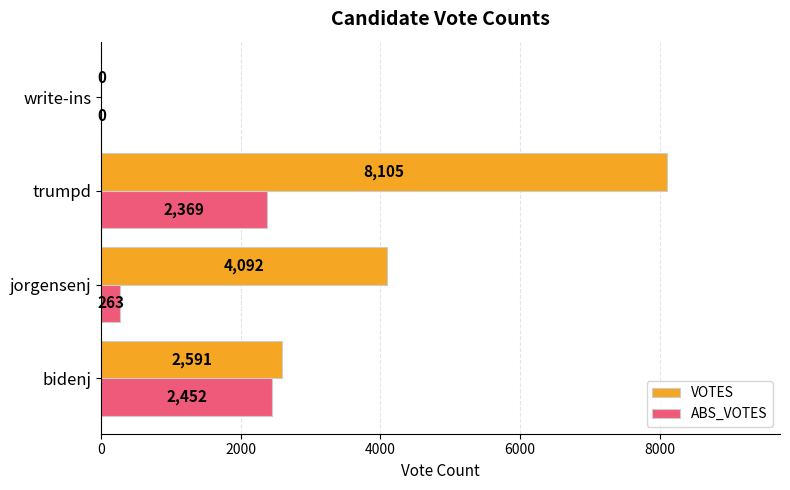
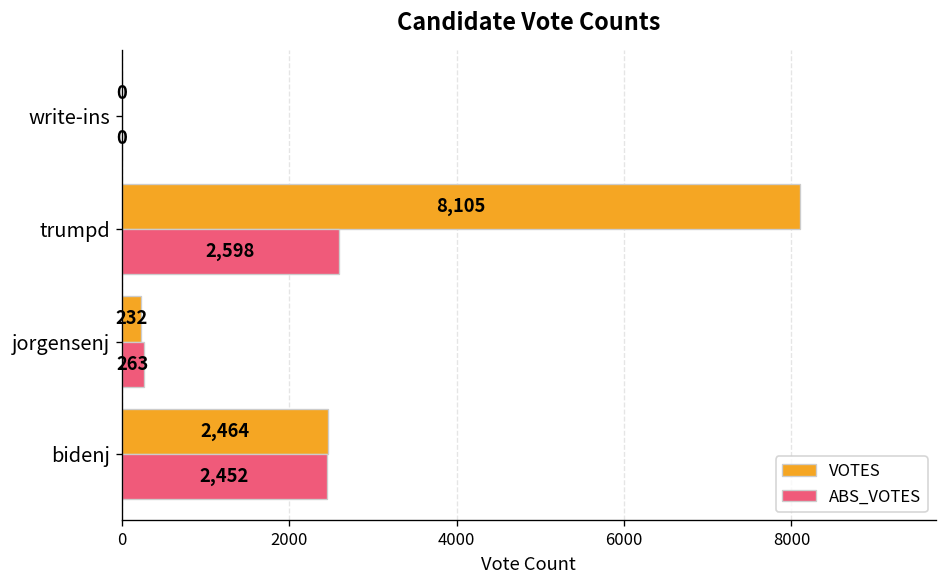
ABS_VOTES, trumpd: 2,369 -> 2,598
VOTES, jorgensenj: 4,092 -> 232
VOTES, bidenj: 2,591 -> 2,464
